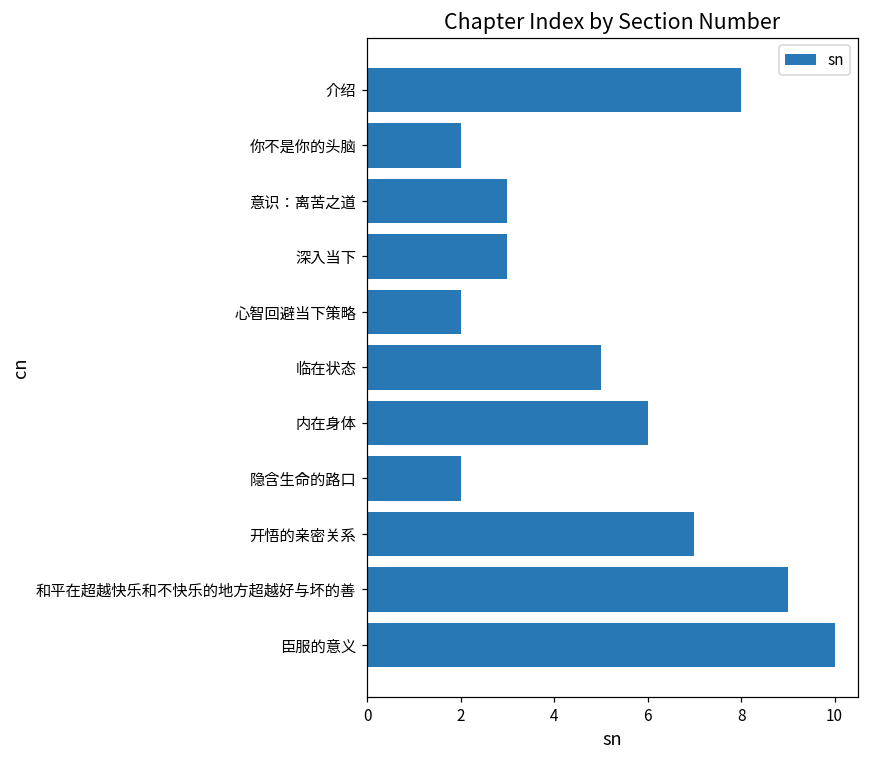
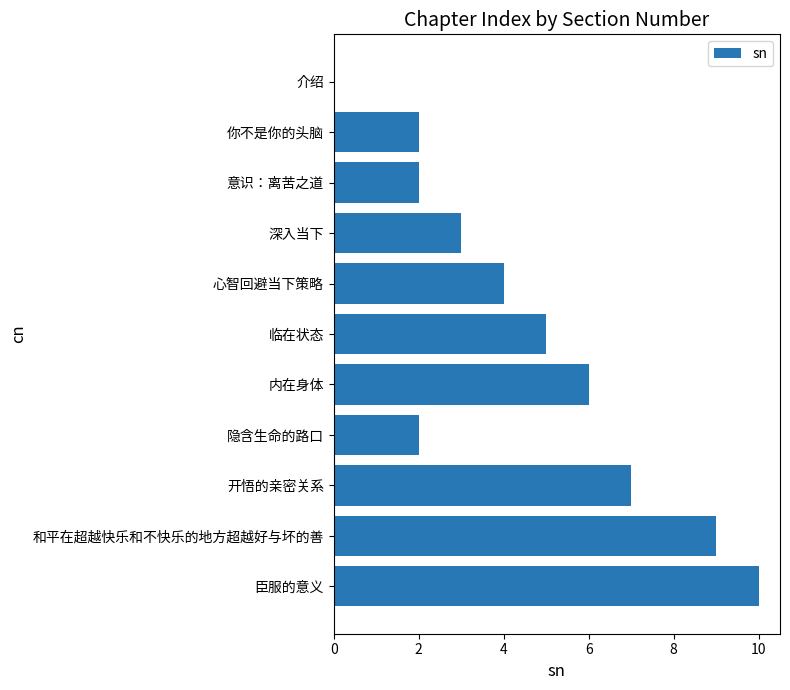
介绍: 8 -> 0
意识：离苦之道: 3 -> 2
心智回避当下策略: 2 -> 4
